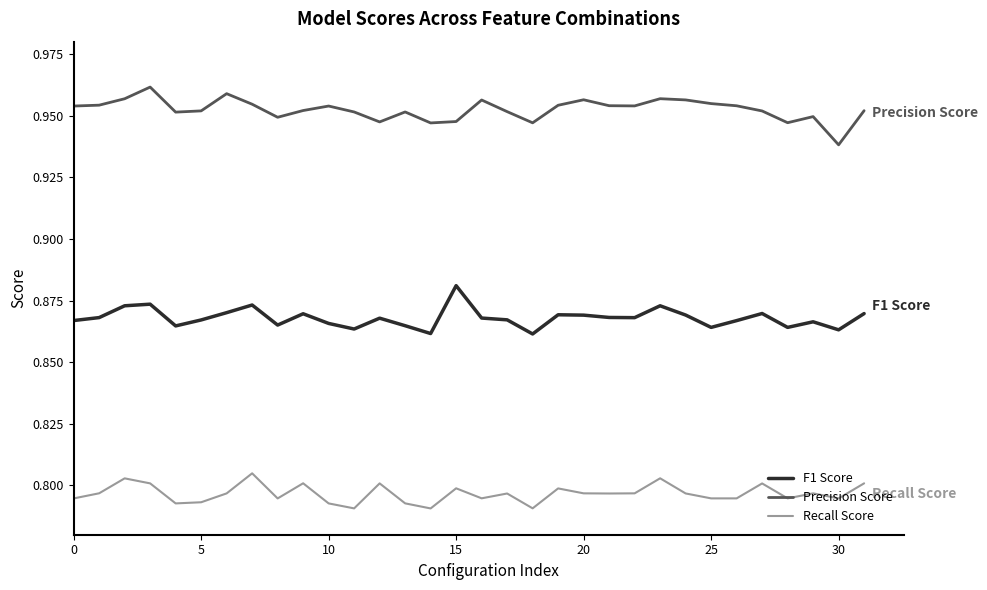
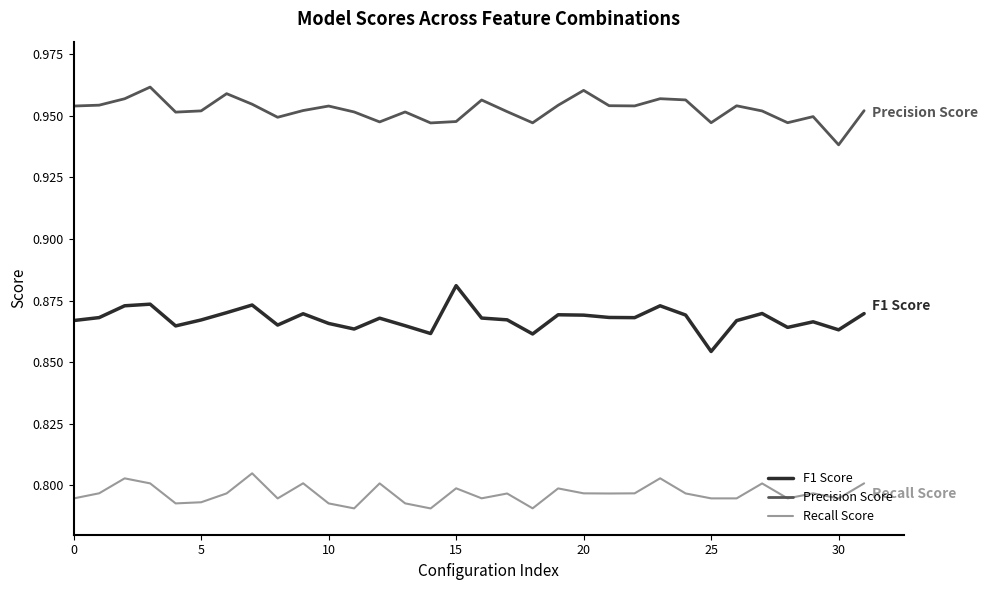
Precision Score, 20: 0.956 -> 0.960
F1 Score, 25: 0.864 -> 0.854
Precision Score, 25: 0.955 -> 0.947
